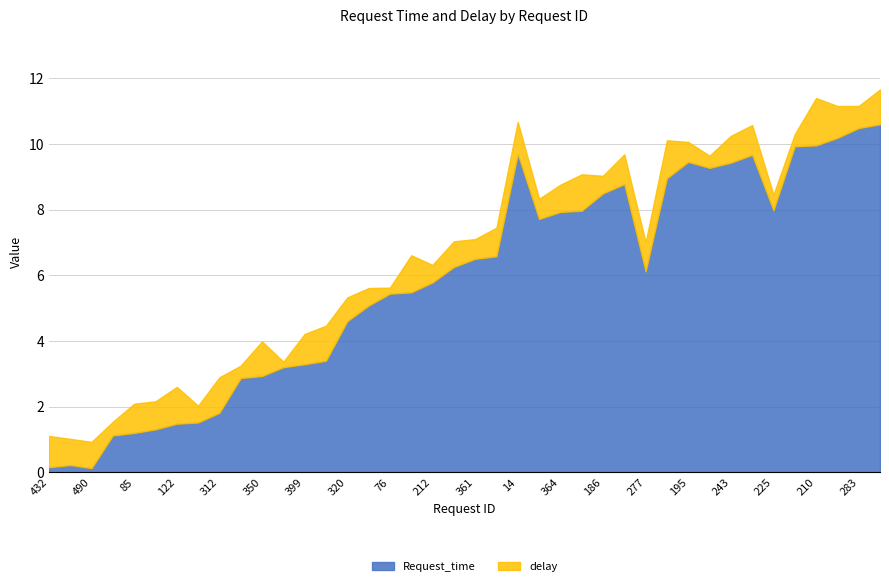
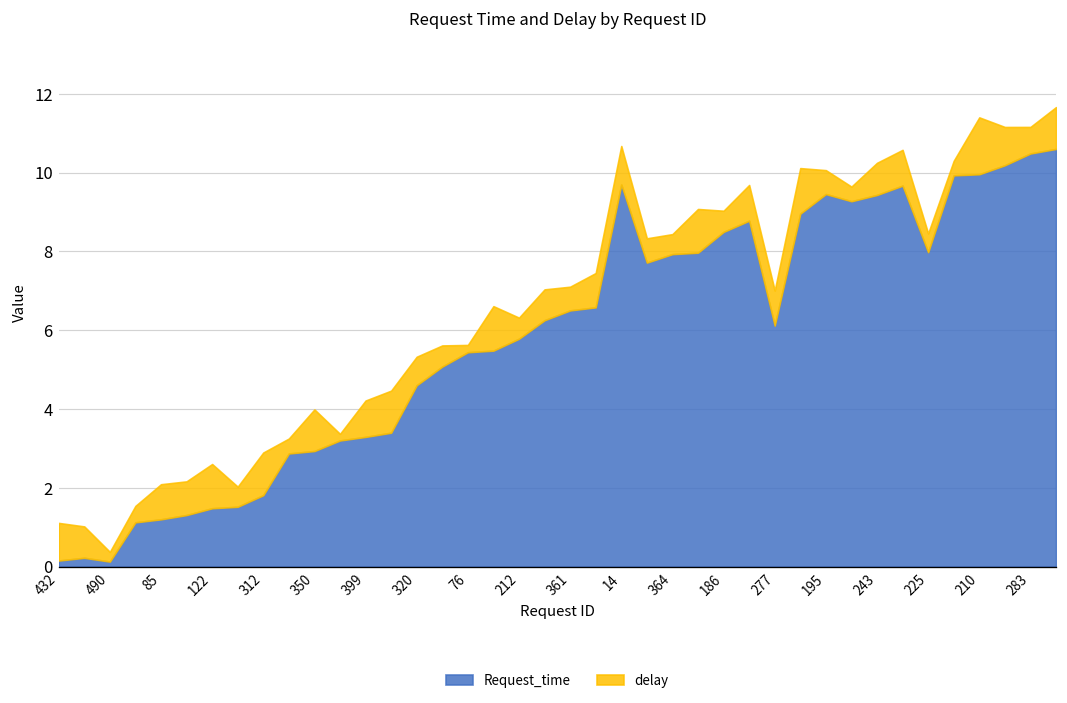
delay, 490: 0.8 -> 0.2
delay, 364: 0.8 -> 0.5
